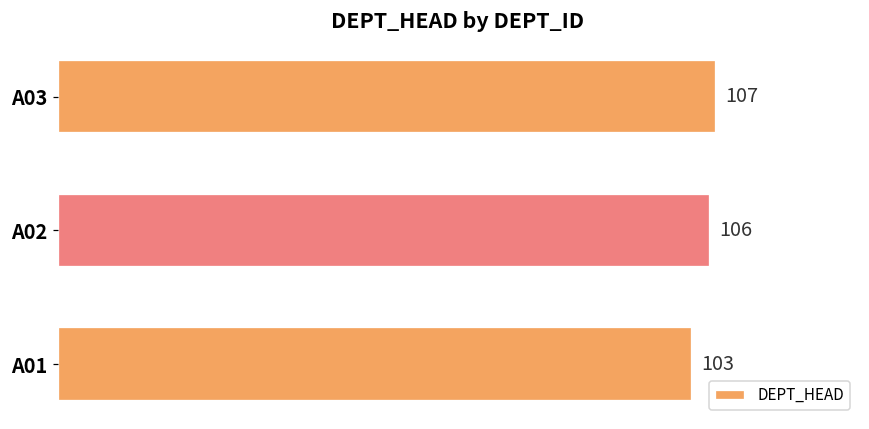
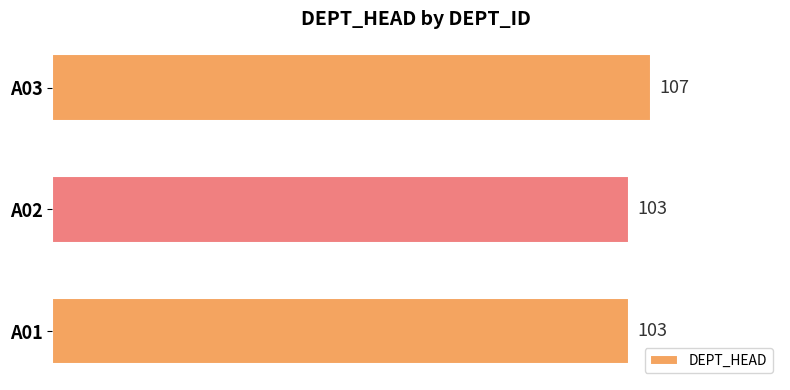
A02: 106 -> 103
